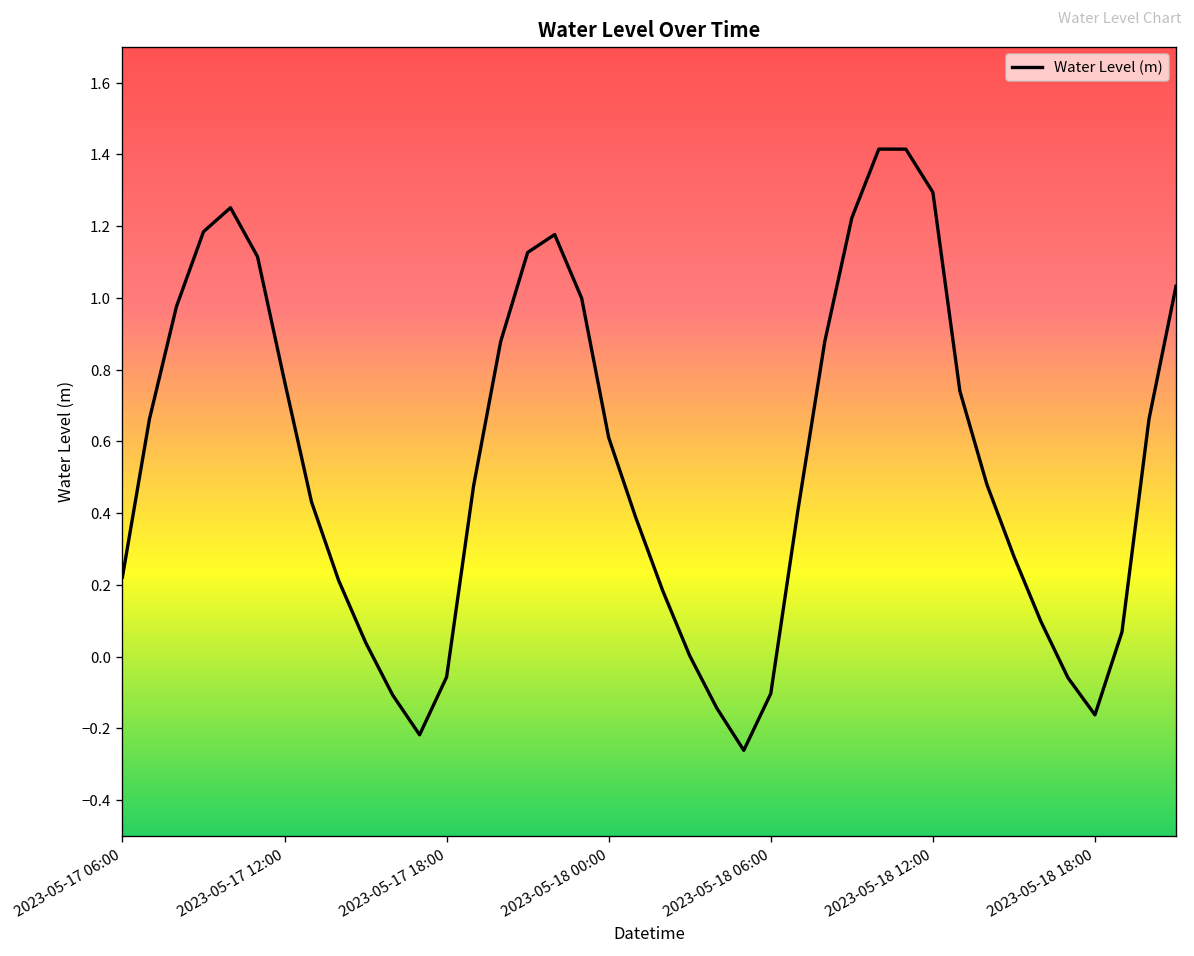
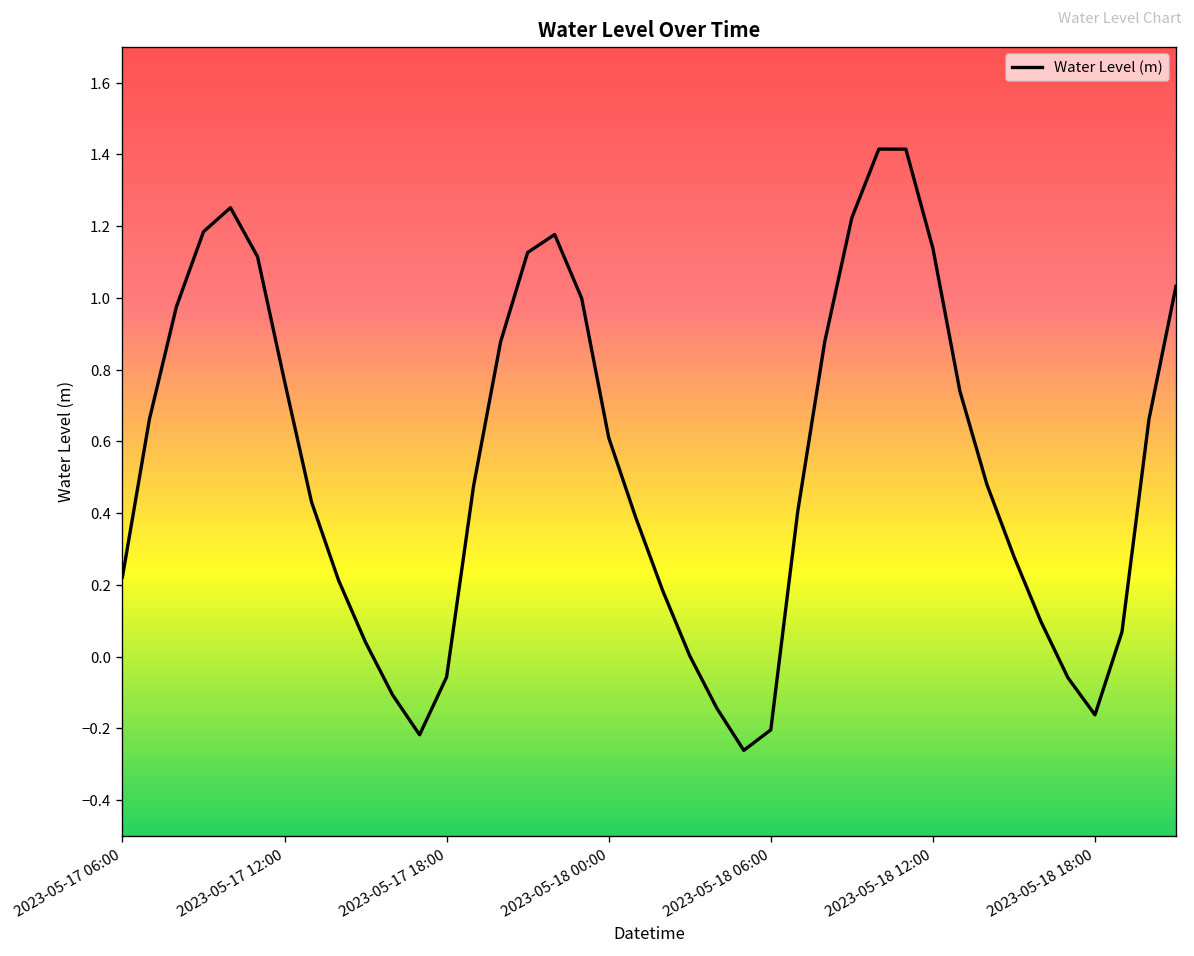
2023-05-18 06:00: -0.10 -> -0.20
2023-05-18 12:00: 1.29 -> 1.14
